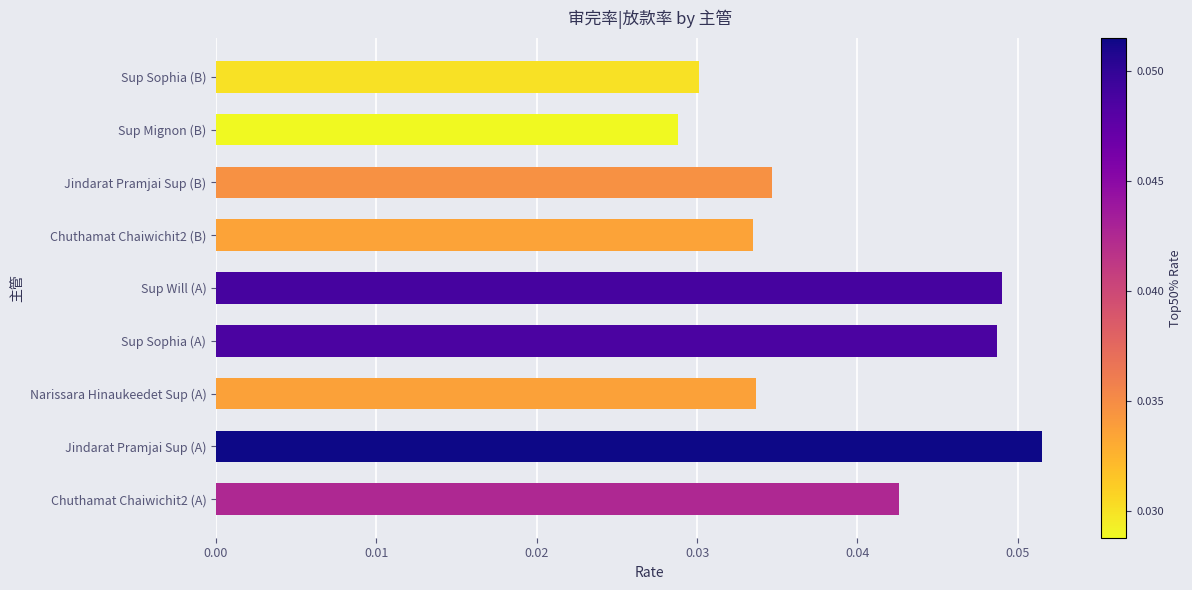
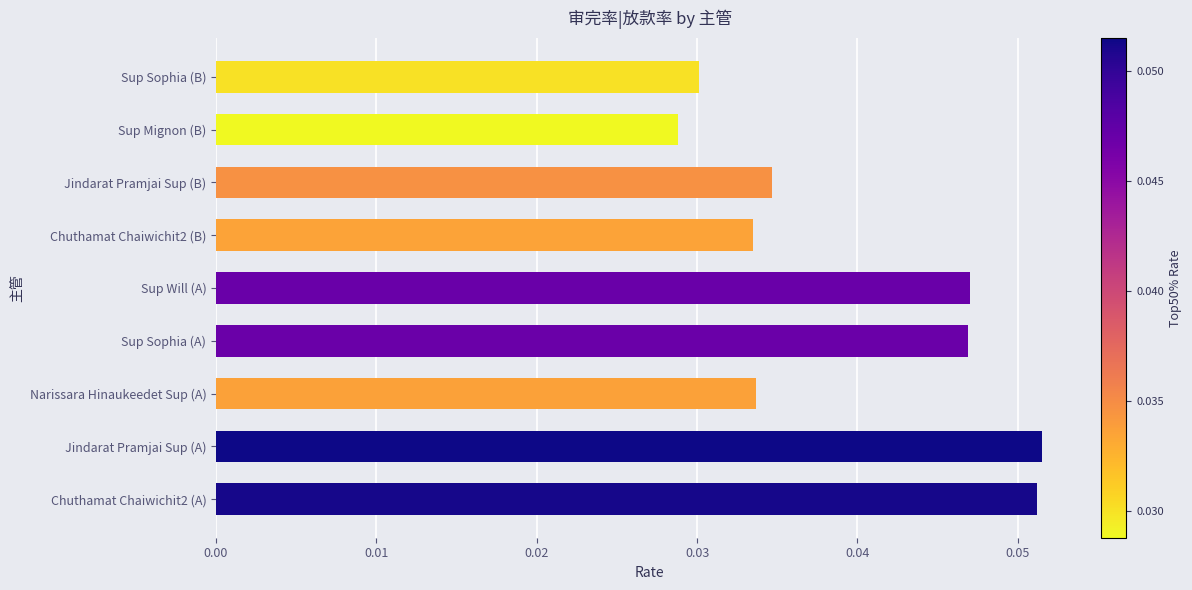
Sup Will (A): 0.049 -> 0.047
Sup Sophia (A): 0.0487 -> 0.0469
Chuthamat Chaiwichit2 (A): 0.0426 -> 0.0512
